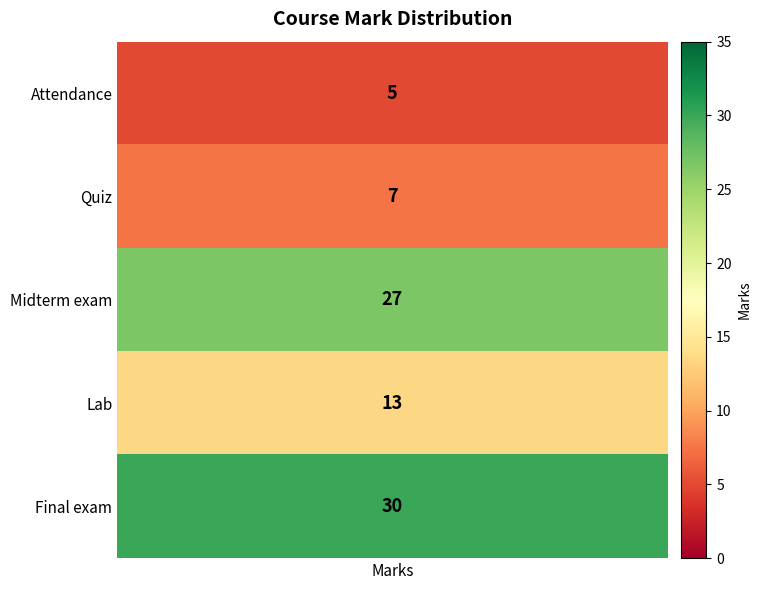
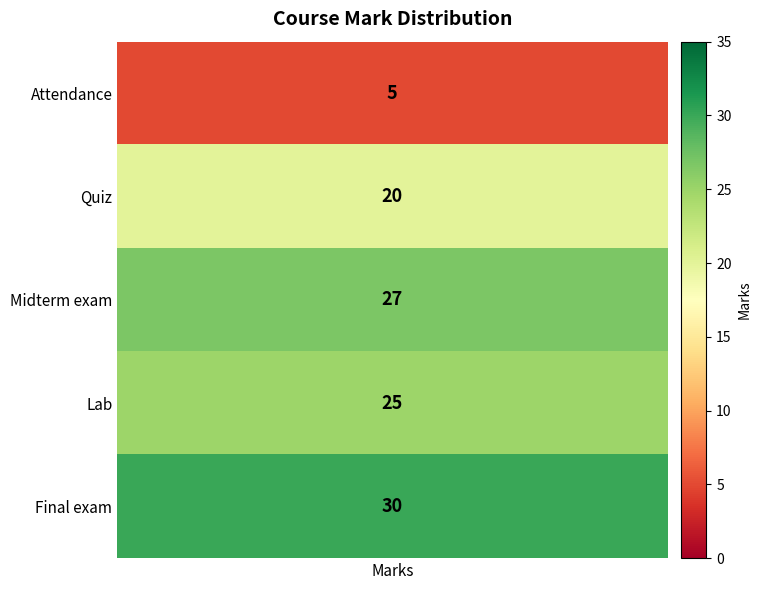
Quiz, Marks: 7 -> 20
Lab, Marks: 13 -> 25
